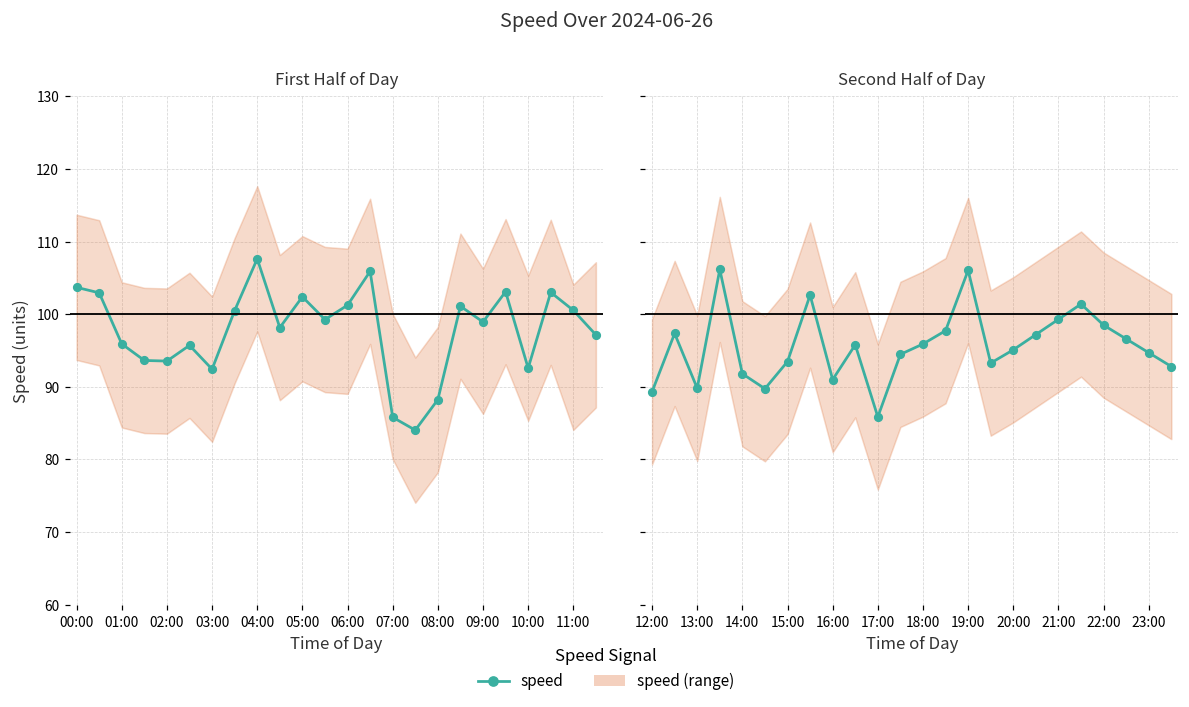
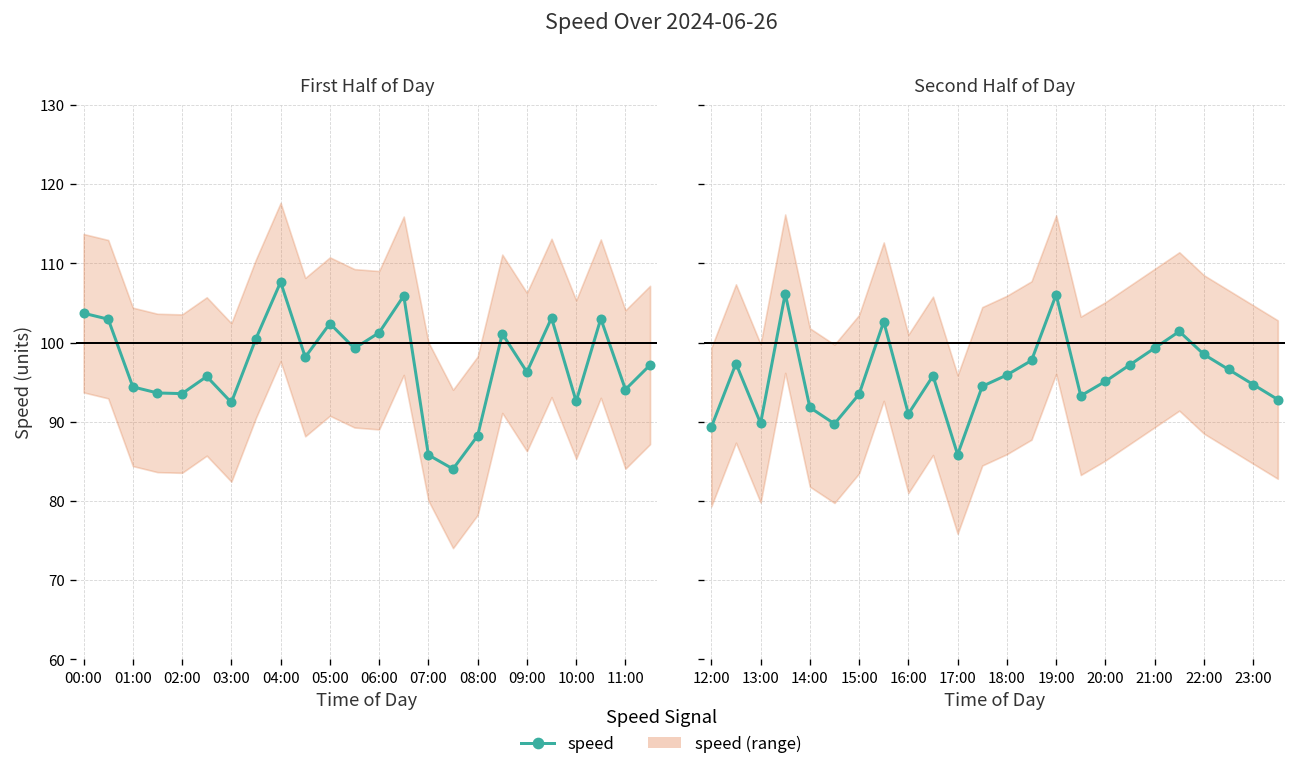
First Half of Day, speed, 01:00: 96 -> 94
First Half of Day, speed, 09:00: 99 -> 96
First Half of Day, speed, 11:00: 101 -> 94
